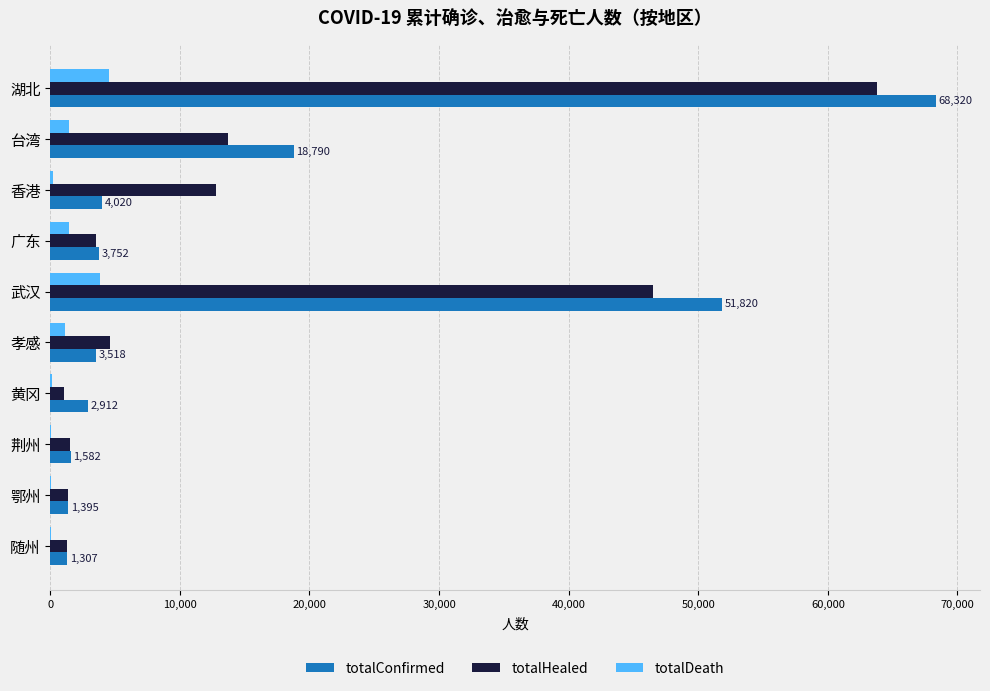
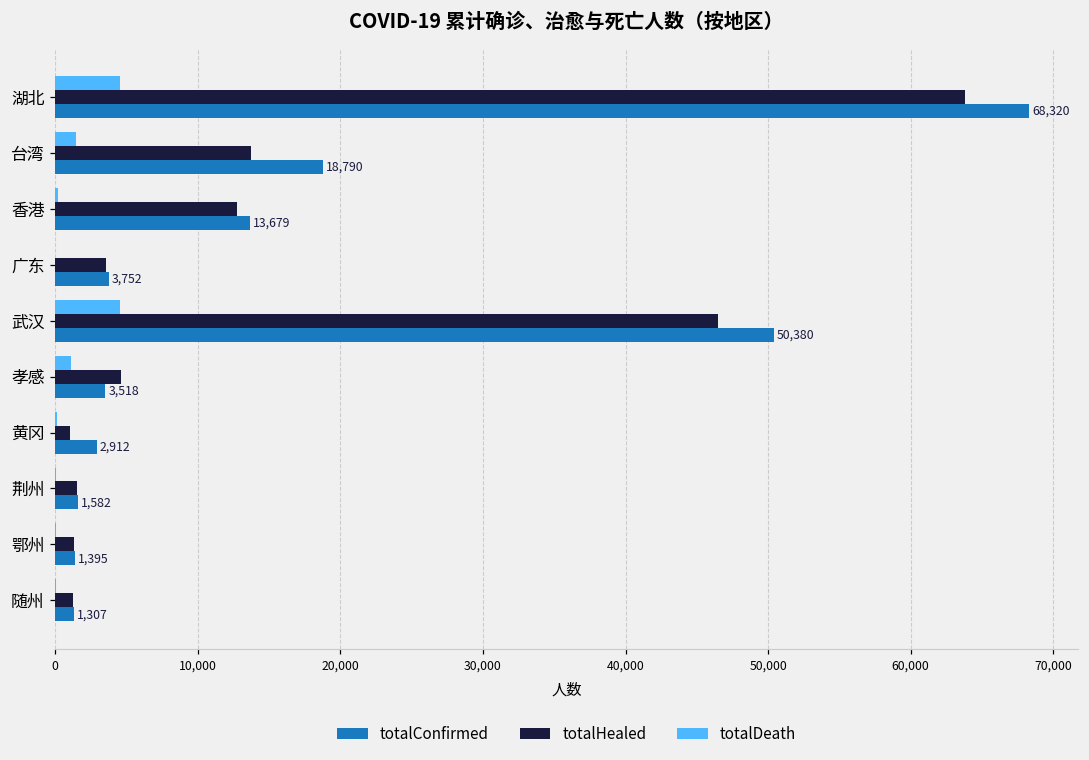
totalConfirmed, 香港: 4,020 -> 13,679
totalDeath, 广东: 1,400 -> 0
totalDeath, 武汉: 3,900 -> 4,500
totalConfirmed, 武汉: 51,820 -> 50,380
